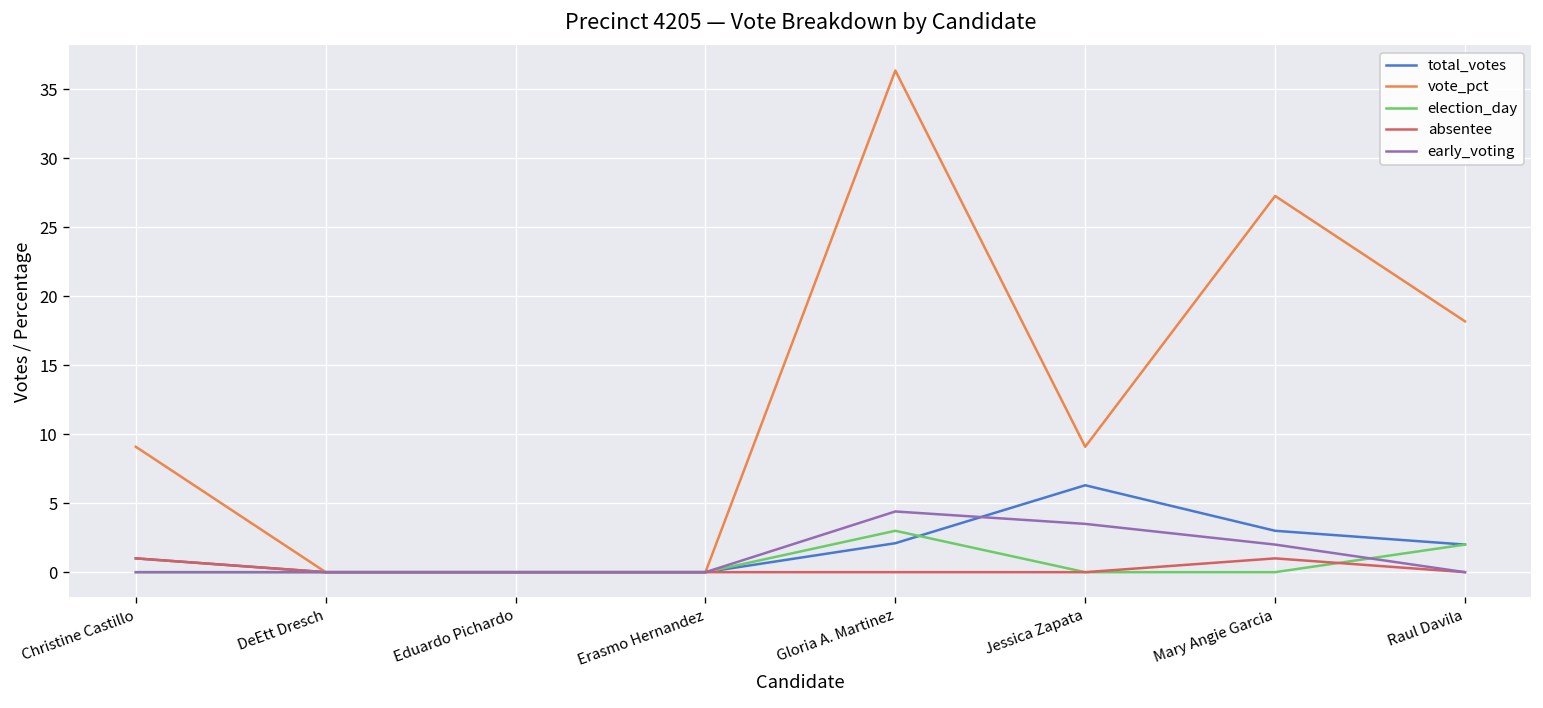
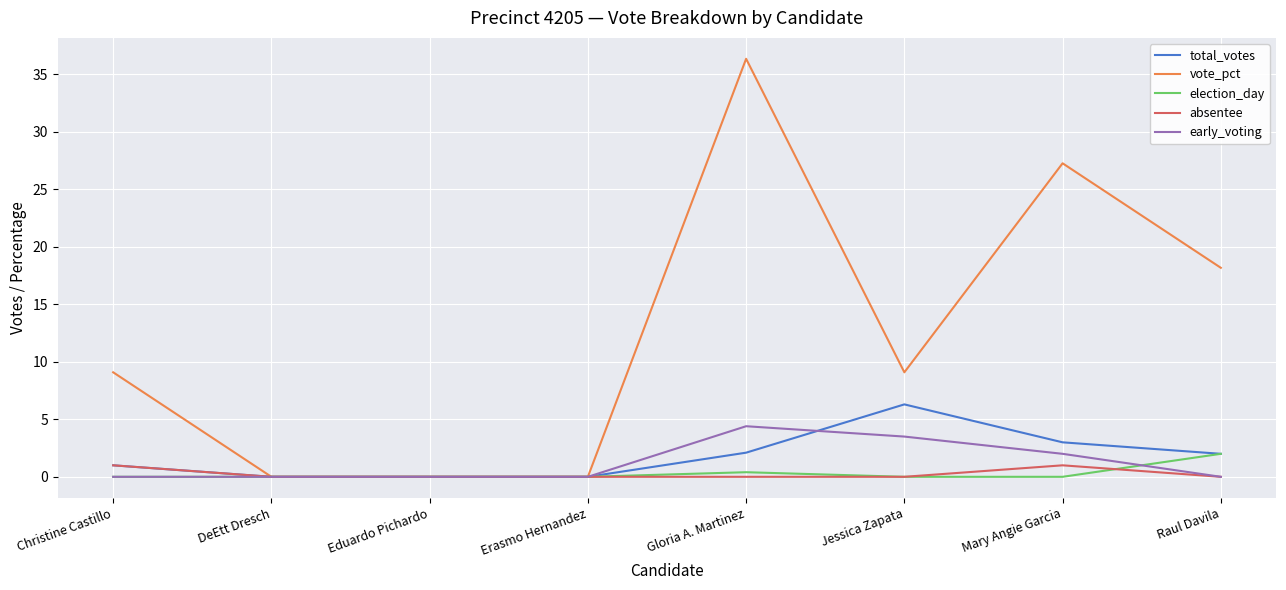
election_day, Gloria A. Martinez: 3.0 -> 0.4
